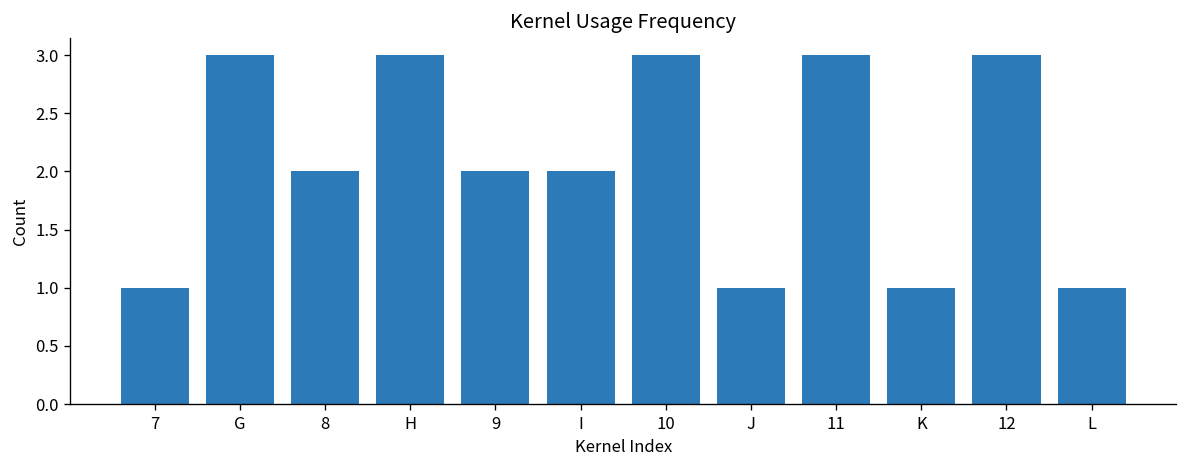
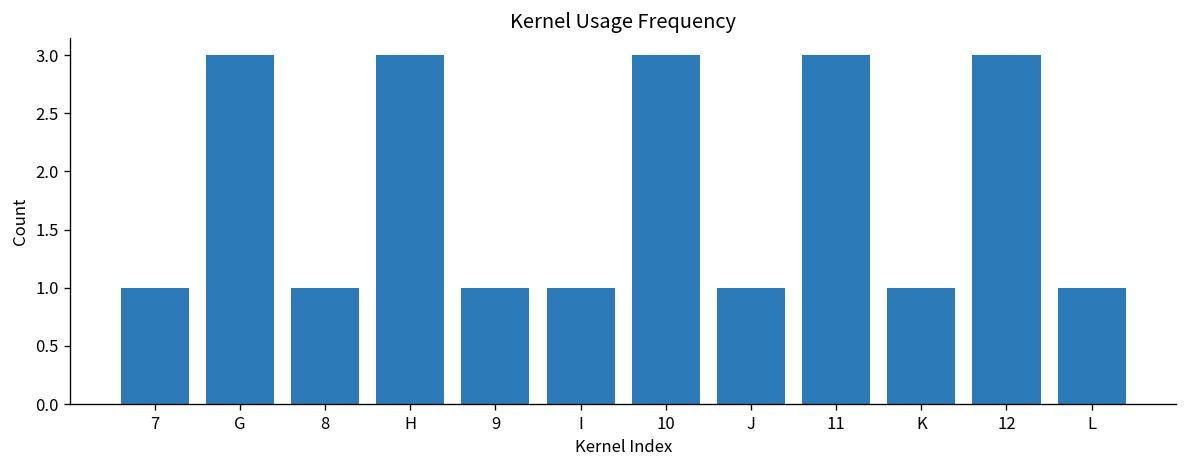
8: 2 -> 1
9: 2 -> 1
I: 2 -> 1
